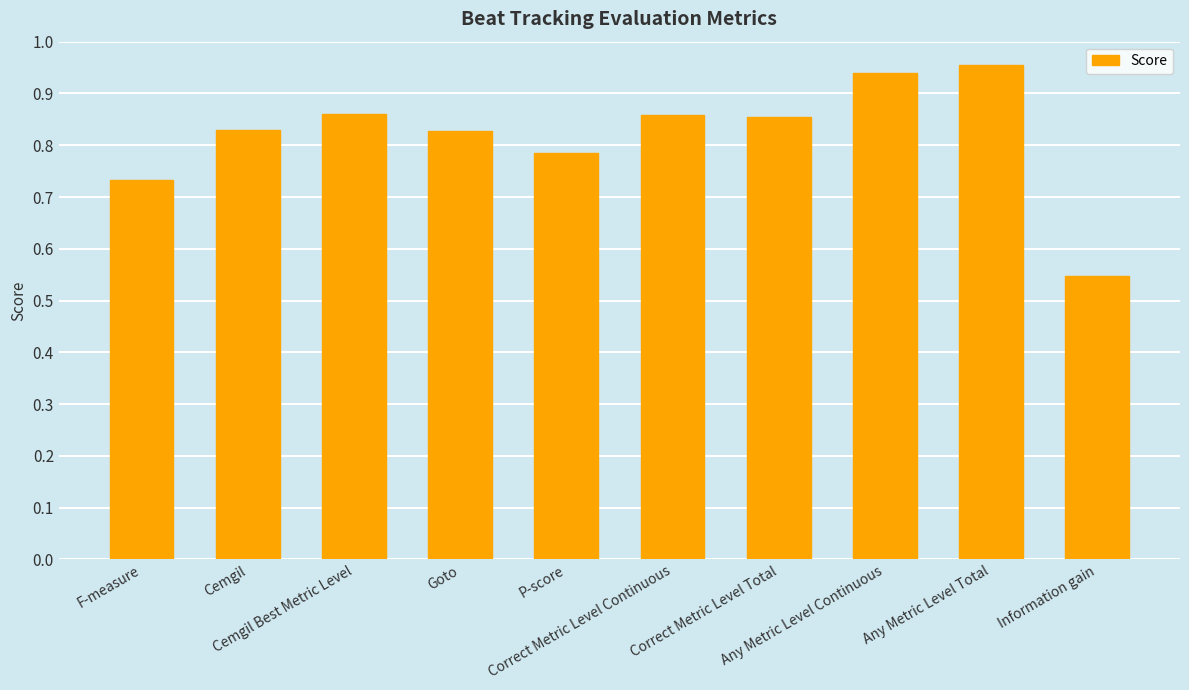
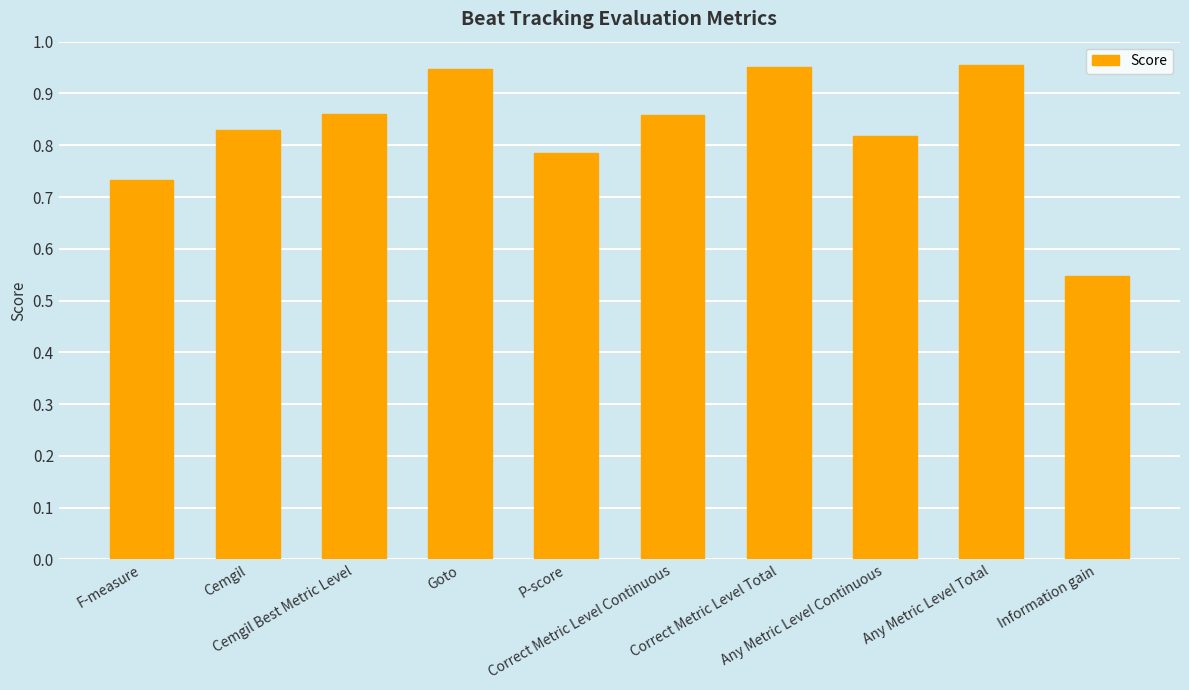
Goto: 0.83 -> 0.95
Correct Metric Level Total: 0.86 -> 0.95
Any Metric Level Continuous: 0.94 -> 0.82
